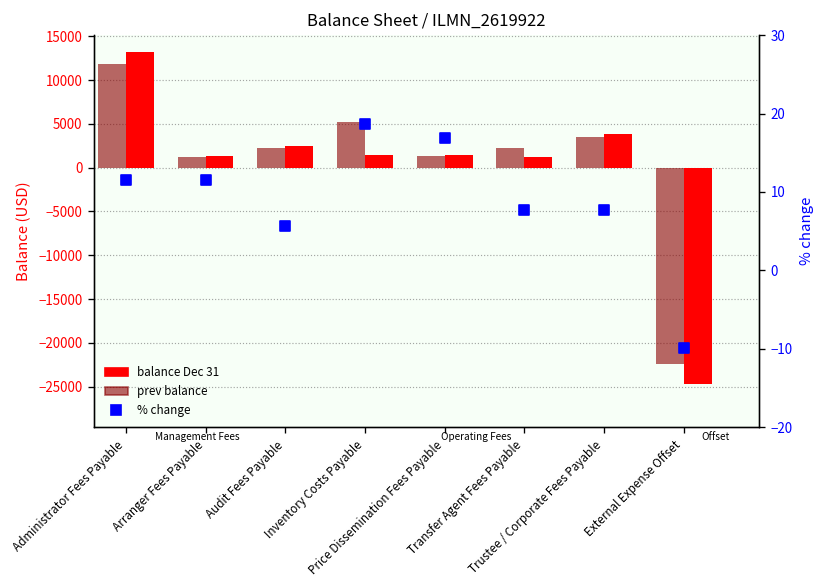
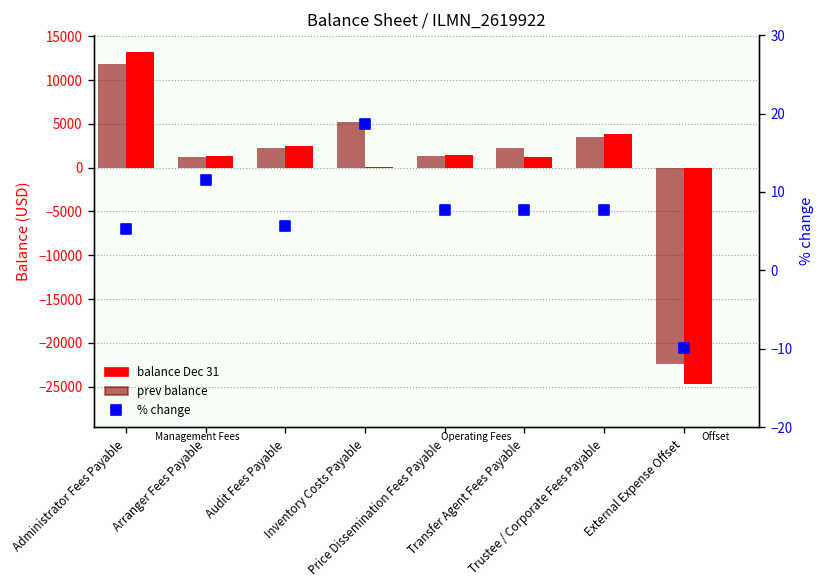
balance Dec 31, Inventory Costs Payable: 1000 -> 0
% change, Administrator Fees Payable: 12 -> 5
% change, Price Dissemination Fees Payable: 17 -> 8
